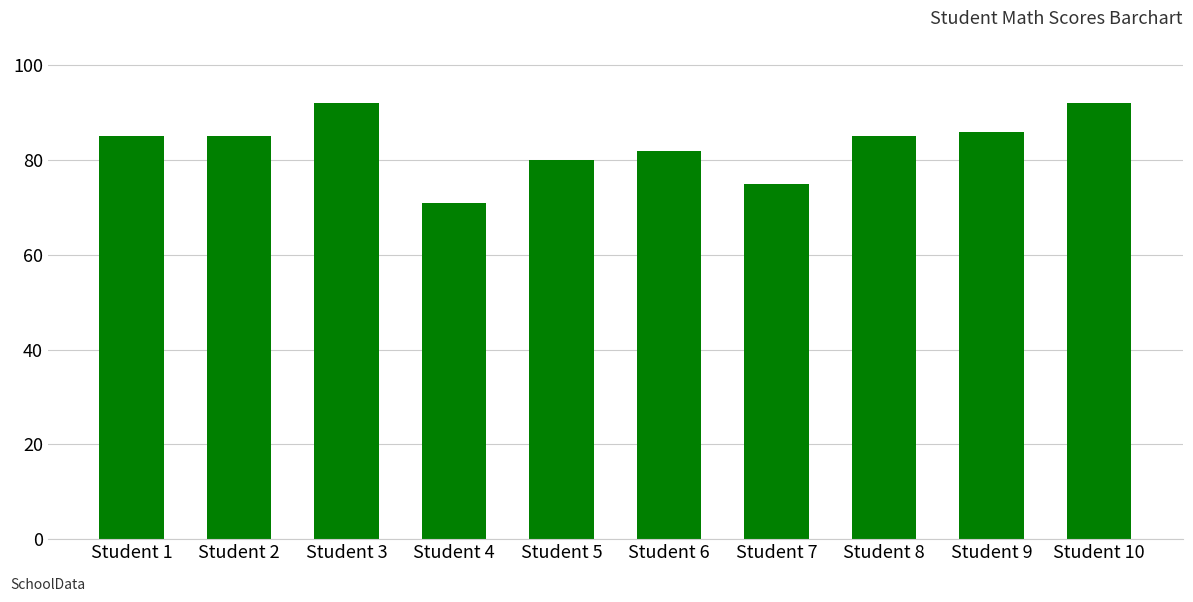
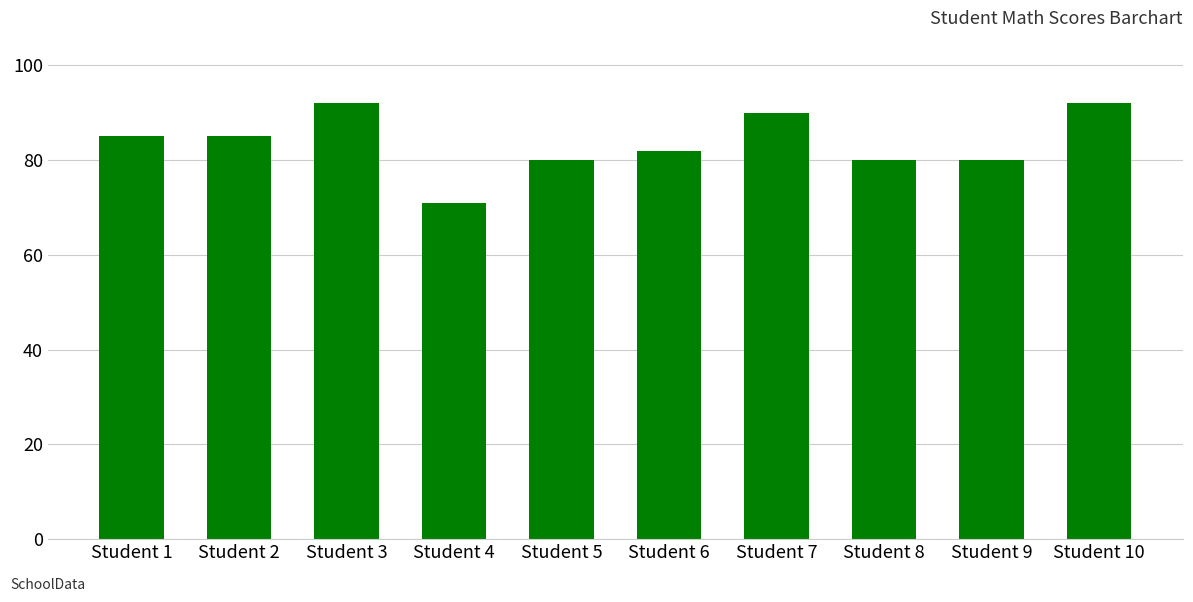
Student 7: 75 -> 90
Student 8: 85 -> 80
Student 9: 86 -> 80
